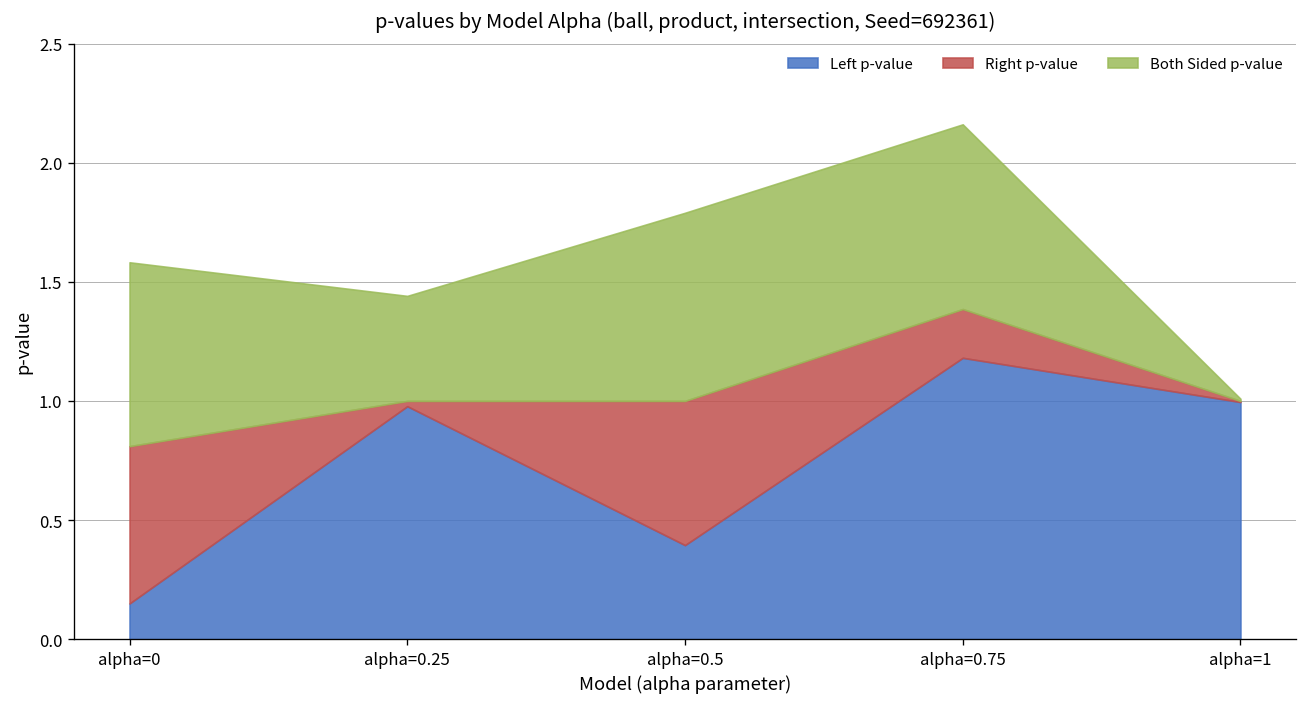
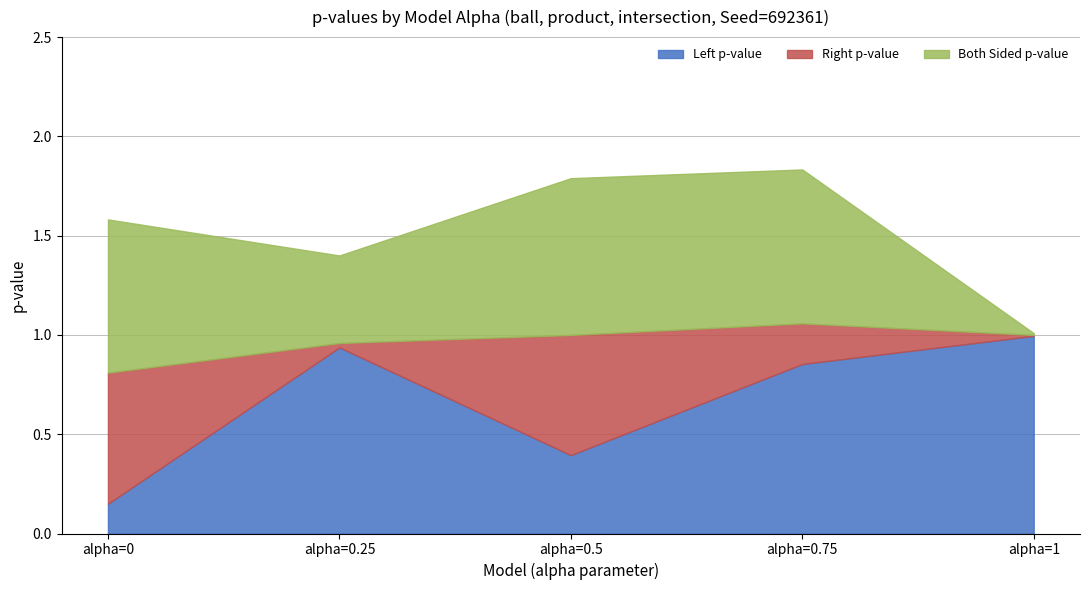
Left p-value, alpha=0.25: 0.98 -> 0.94
Left p-value, alpha=0.75: 1.18 -> 0.85
